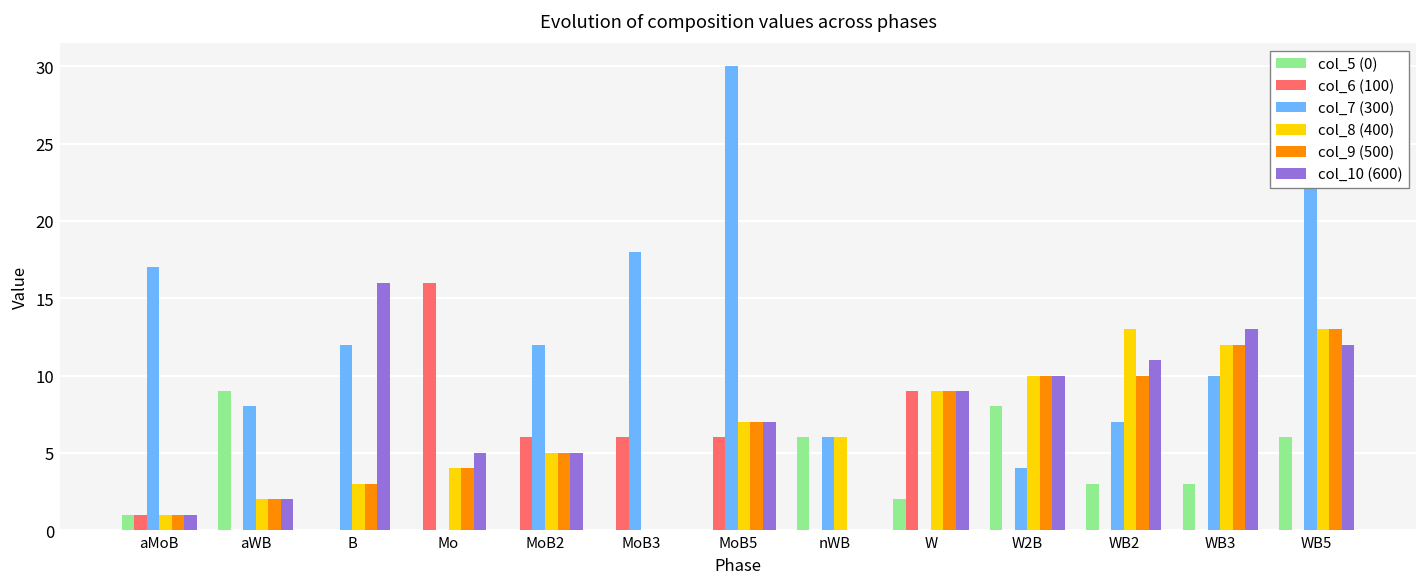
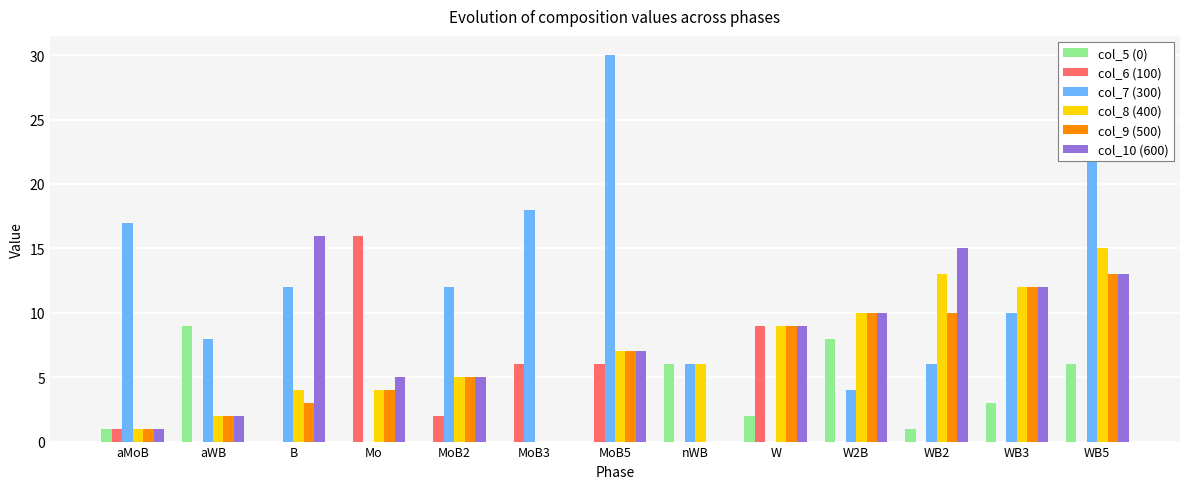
col_8 (400), B: 3 -> 4
col_6 (100), MoB2: 6 -> 2
col_5 (0), WB2: 3 -> 1
col_7 (300), WB2: 7 -> 6
col_10 (600), WB2: 11 -> 15
col_10 (600), WB3: 13 -> 12
col_8 (400), WB5: 13 -> 15
col_10 (600), WB5: 12 -> 13
